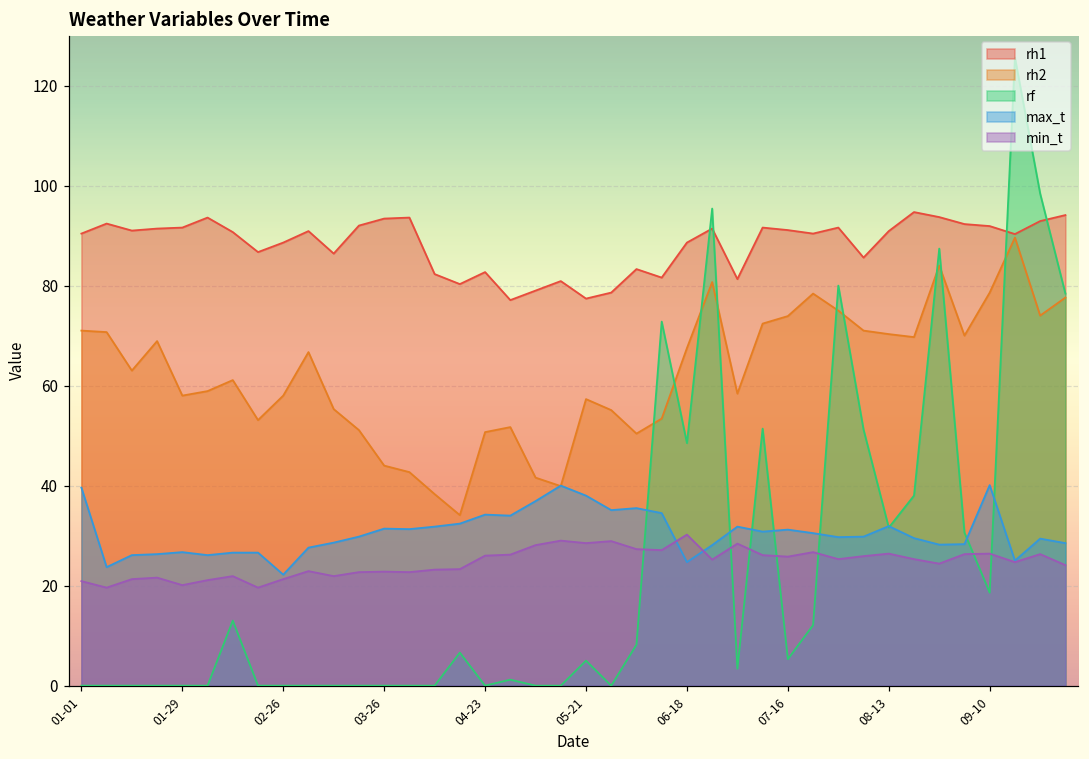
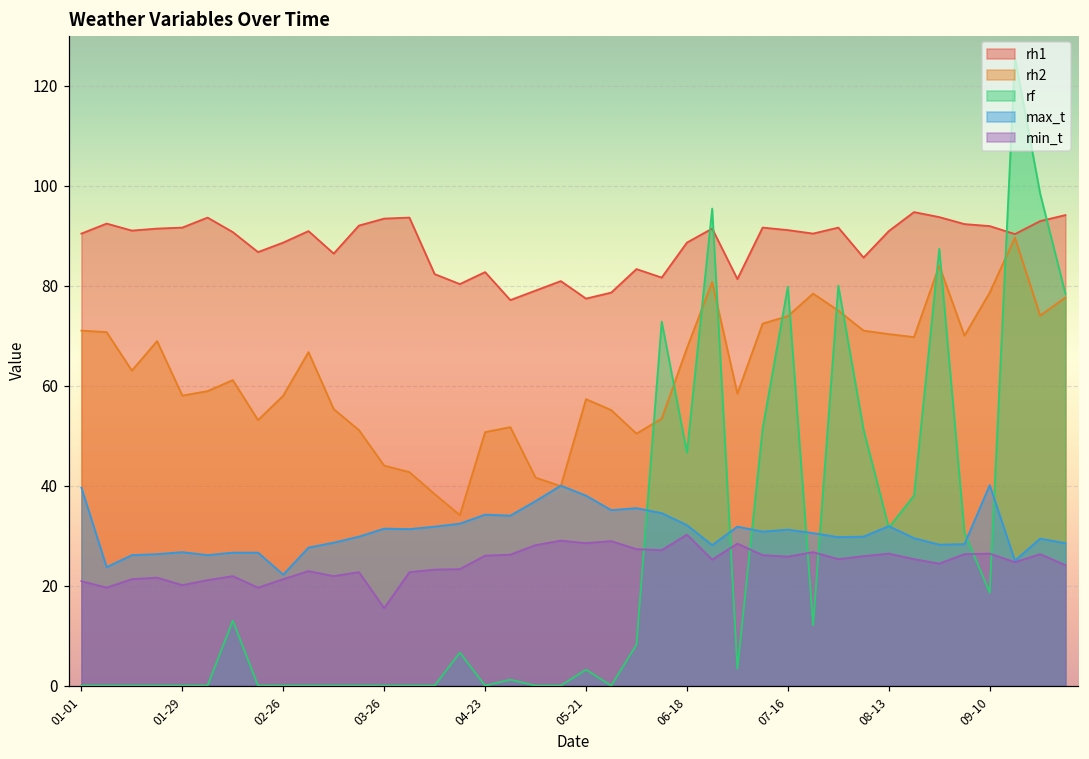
min_t, 03-26: 23 -> 16
rf, 05-21: 5 -> 3
rf, 06-18: 49 -> 47
max_t, 06-18: 25 -> 32
rf, 07-16: 5 -> 80
